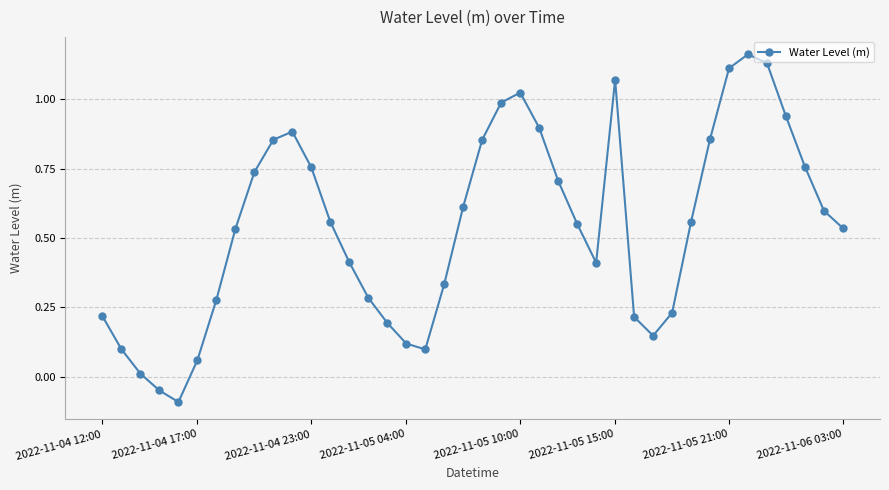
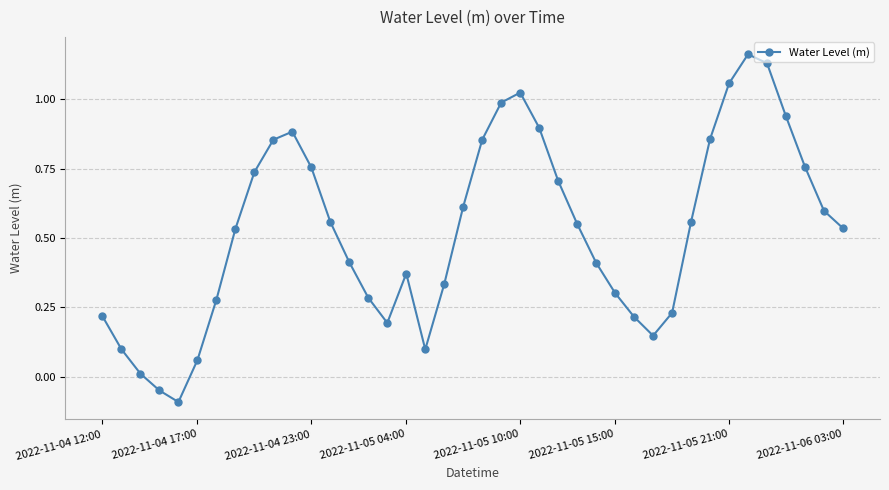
2022-11-05 04:00: 0.12 -> 0.37
2022-11-05 15:00: 1.07 -> 0.30
2022-11-05 21:00: 1.11 -> 1.06
